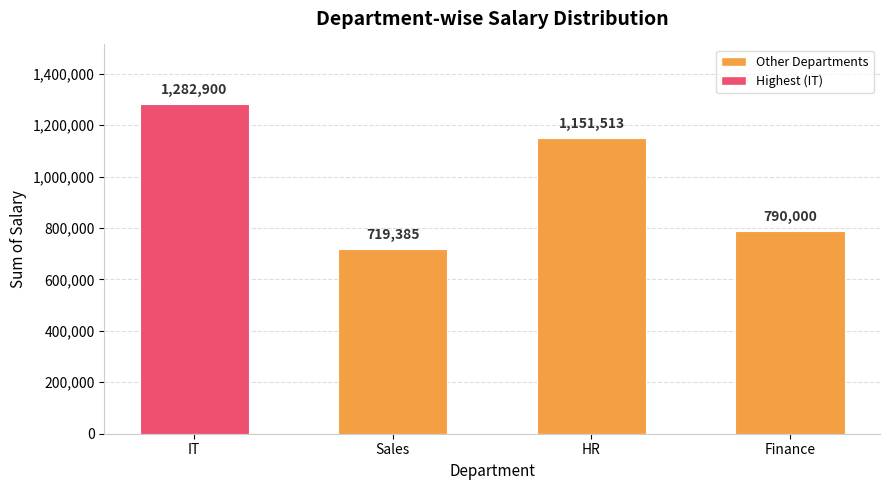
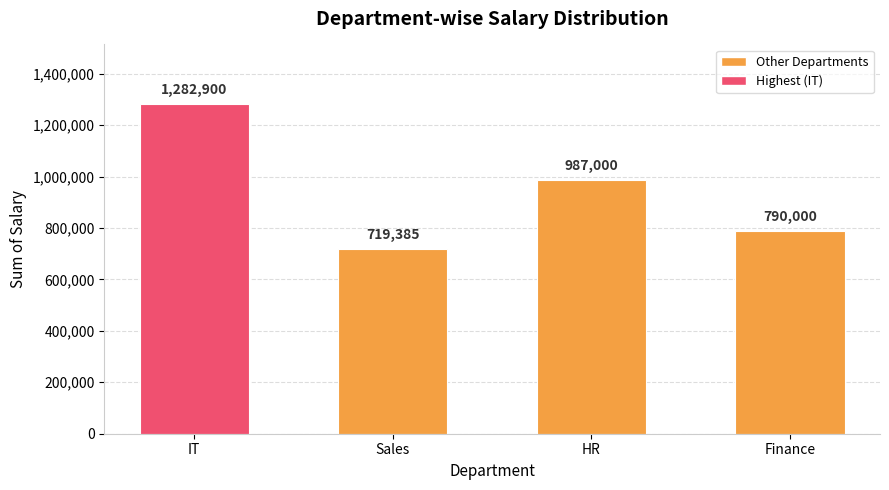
HR: 1,151,513 -> 987,000
